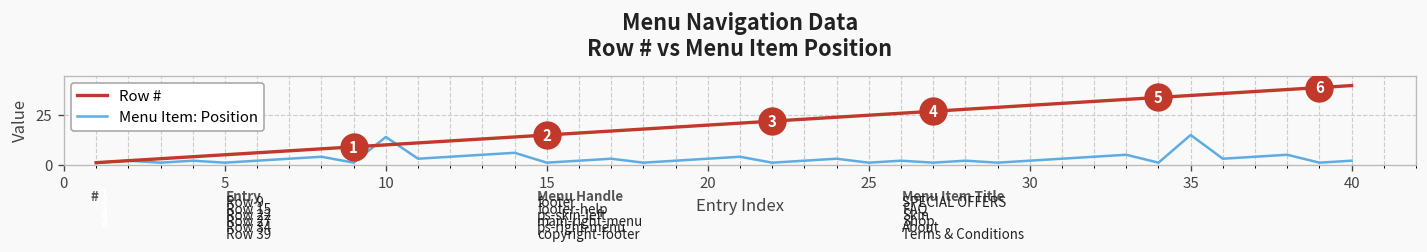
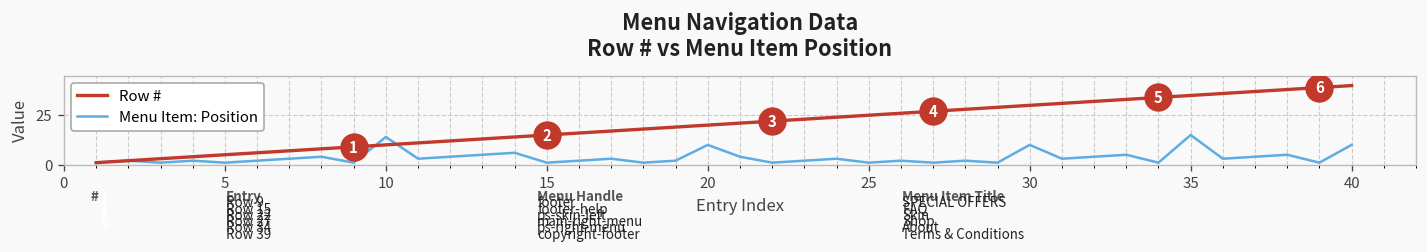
Menu Item: Position, 20: 3 -> 10
Menu Item: Position, 30: 2 -> 10
Menu Item: Position, 40: 2 -> 10
